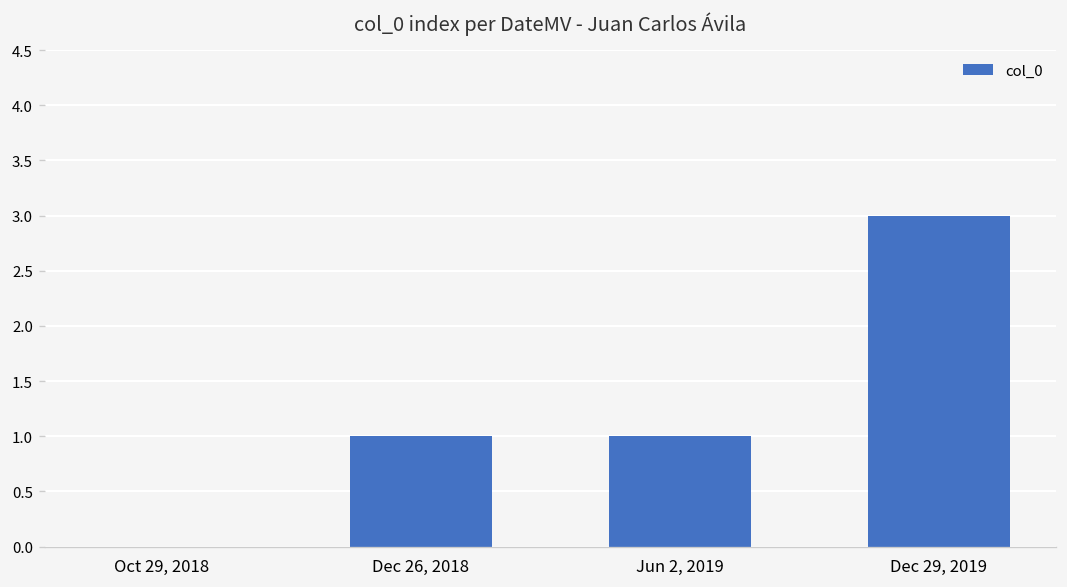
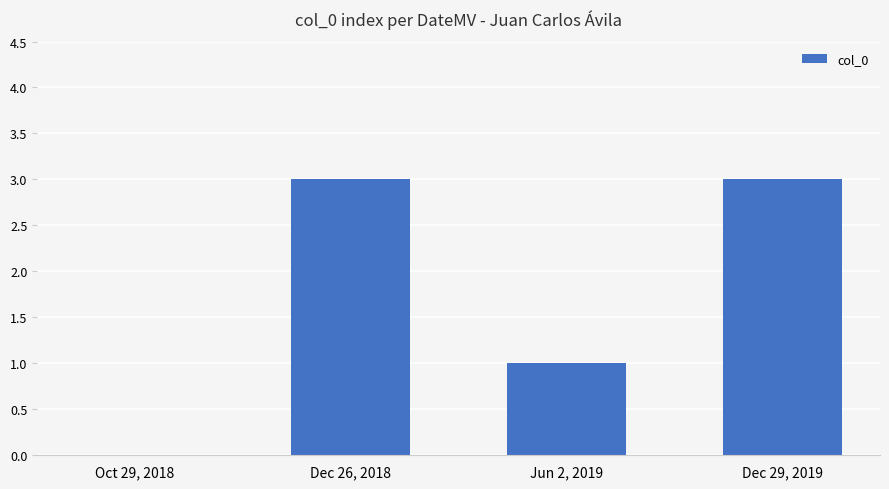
Dec 26, 2018: 1 -> 3
